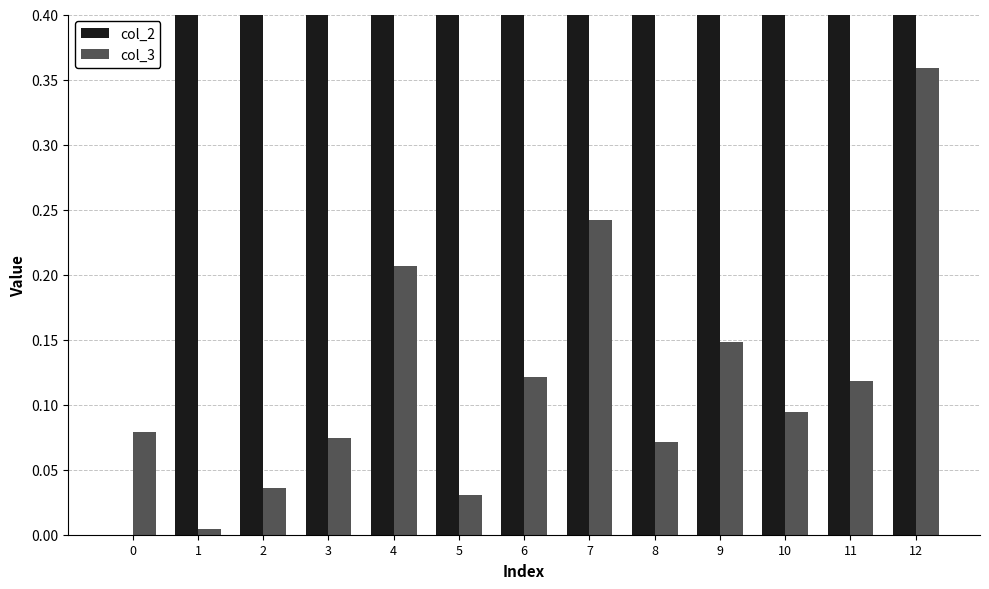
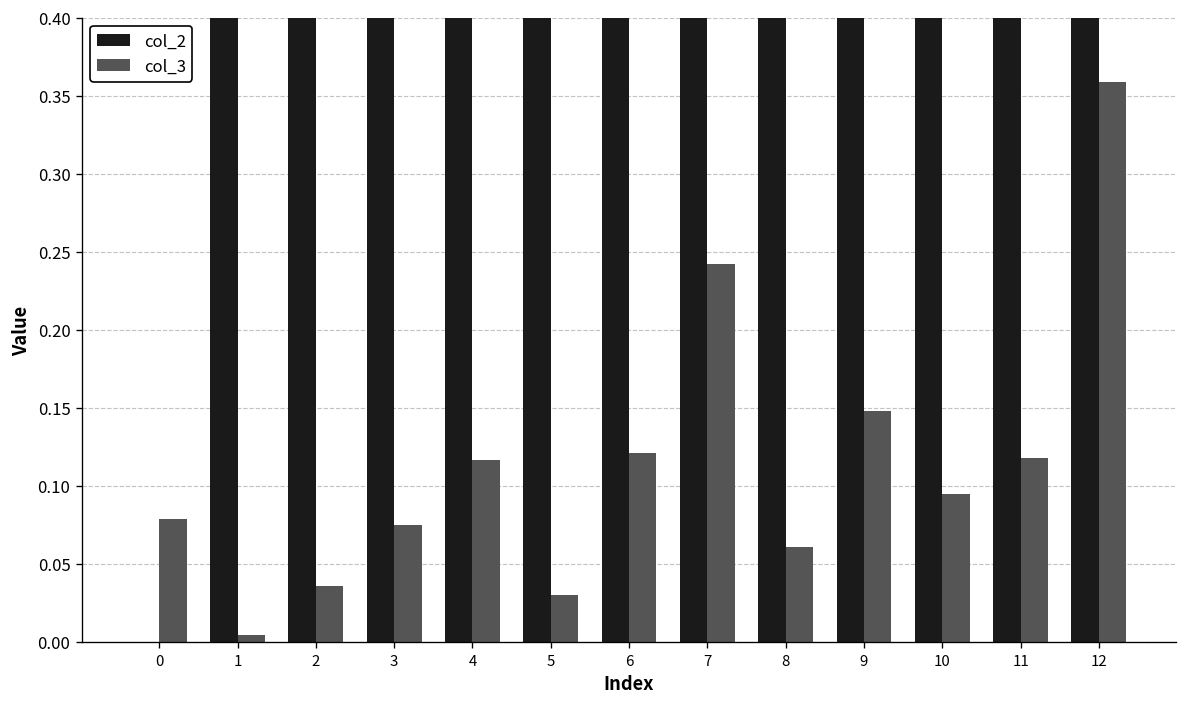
col_3, 4: 0.207 -> 0.116
col_3, 8: 0.072 -> 0.061
